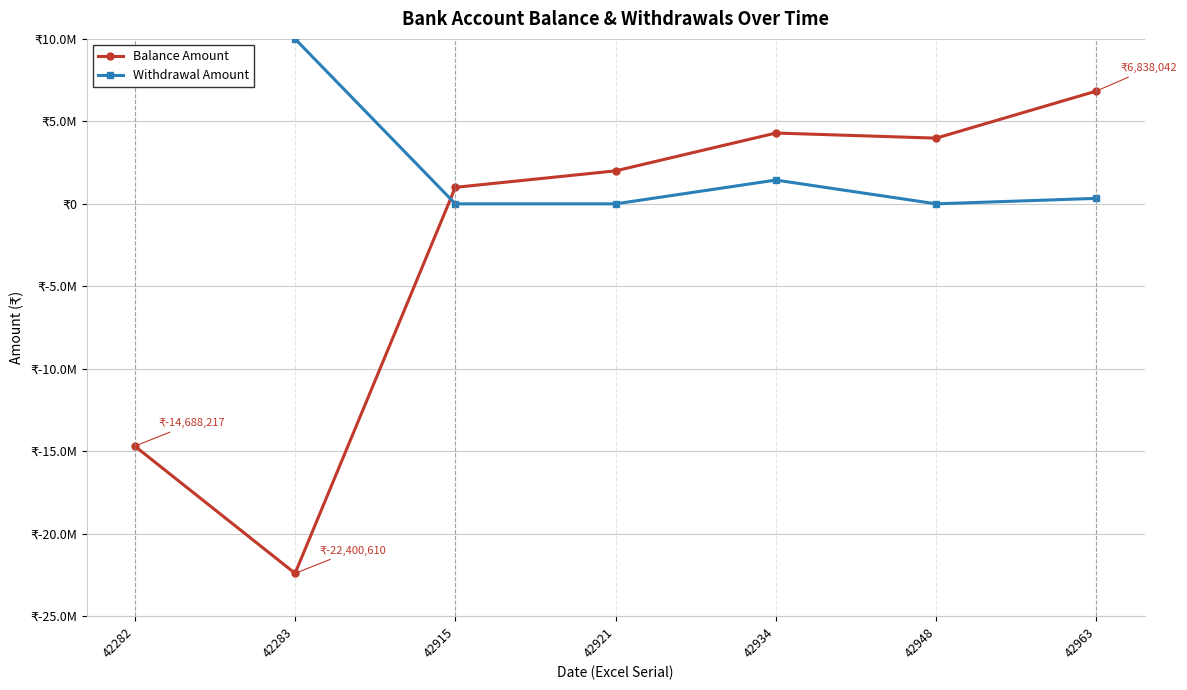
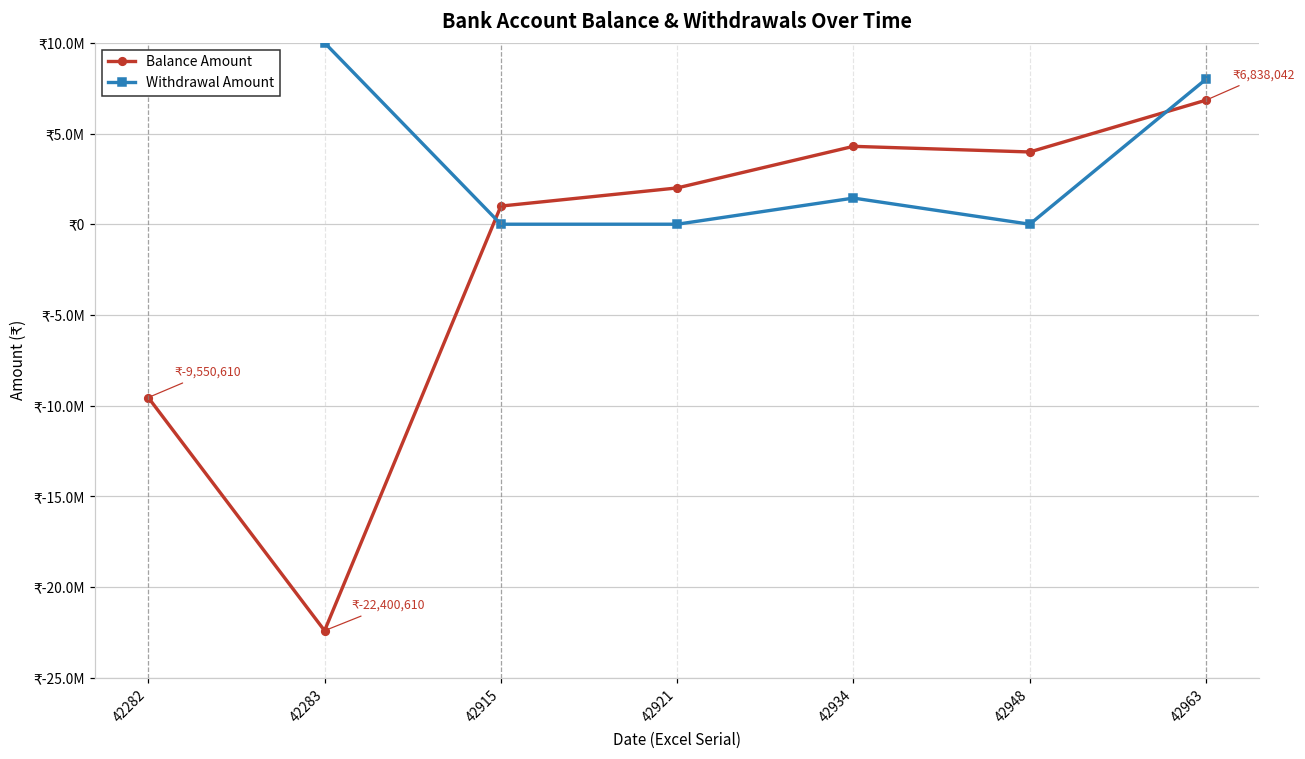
Balance Amount, 42282: -14,688,217 -> -9,550,610
Withdrawal Amount, 42963: ₹300000 -> ₹8000000
